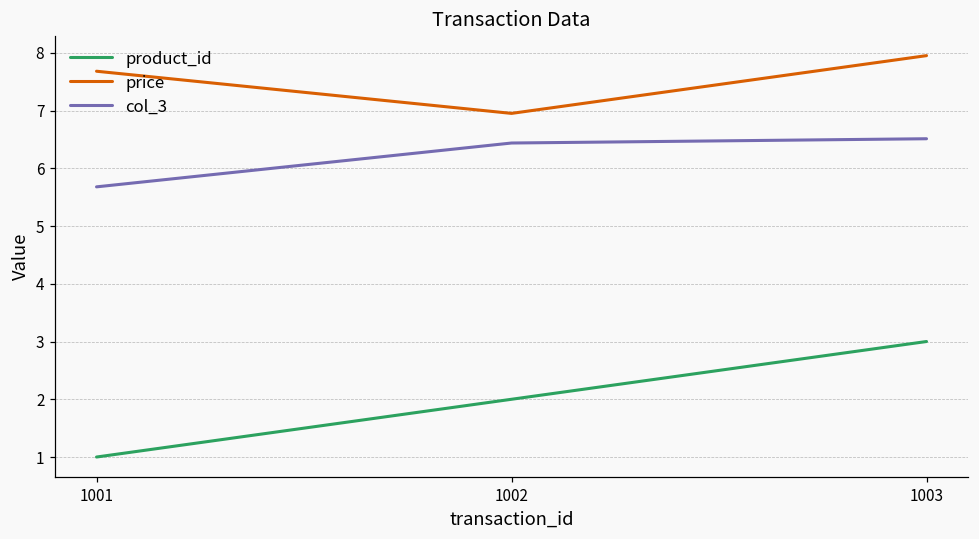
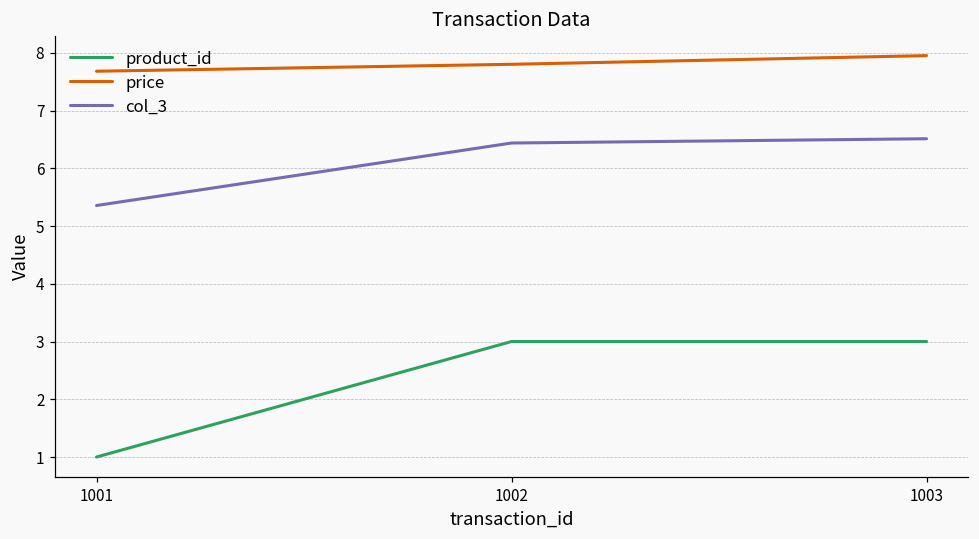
col_3, 1001: 5.7 -> 5.4
product_id, 1002: 2 -> 3
price, 1002: 7.0 -> 7.8
